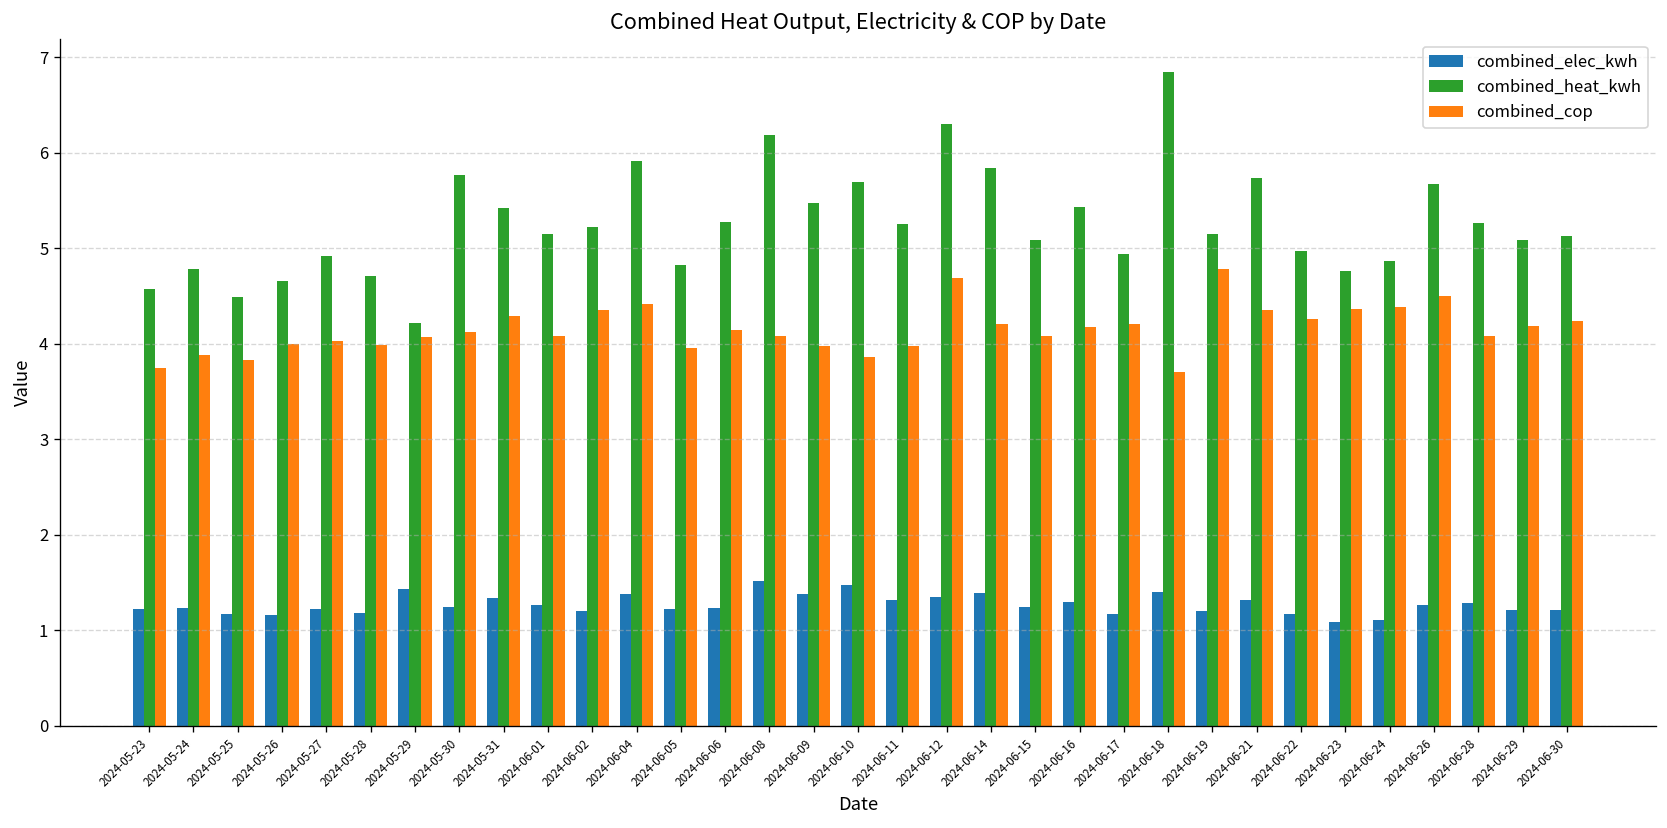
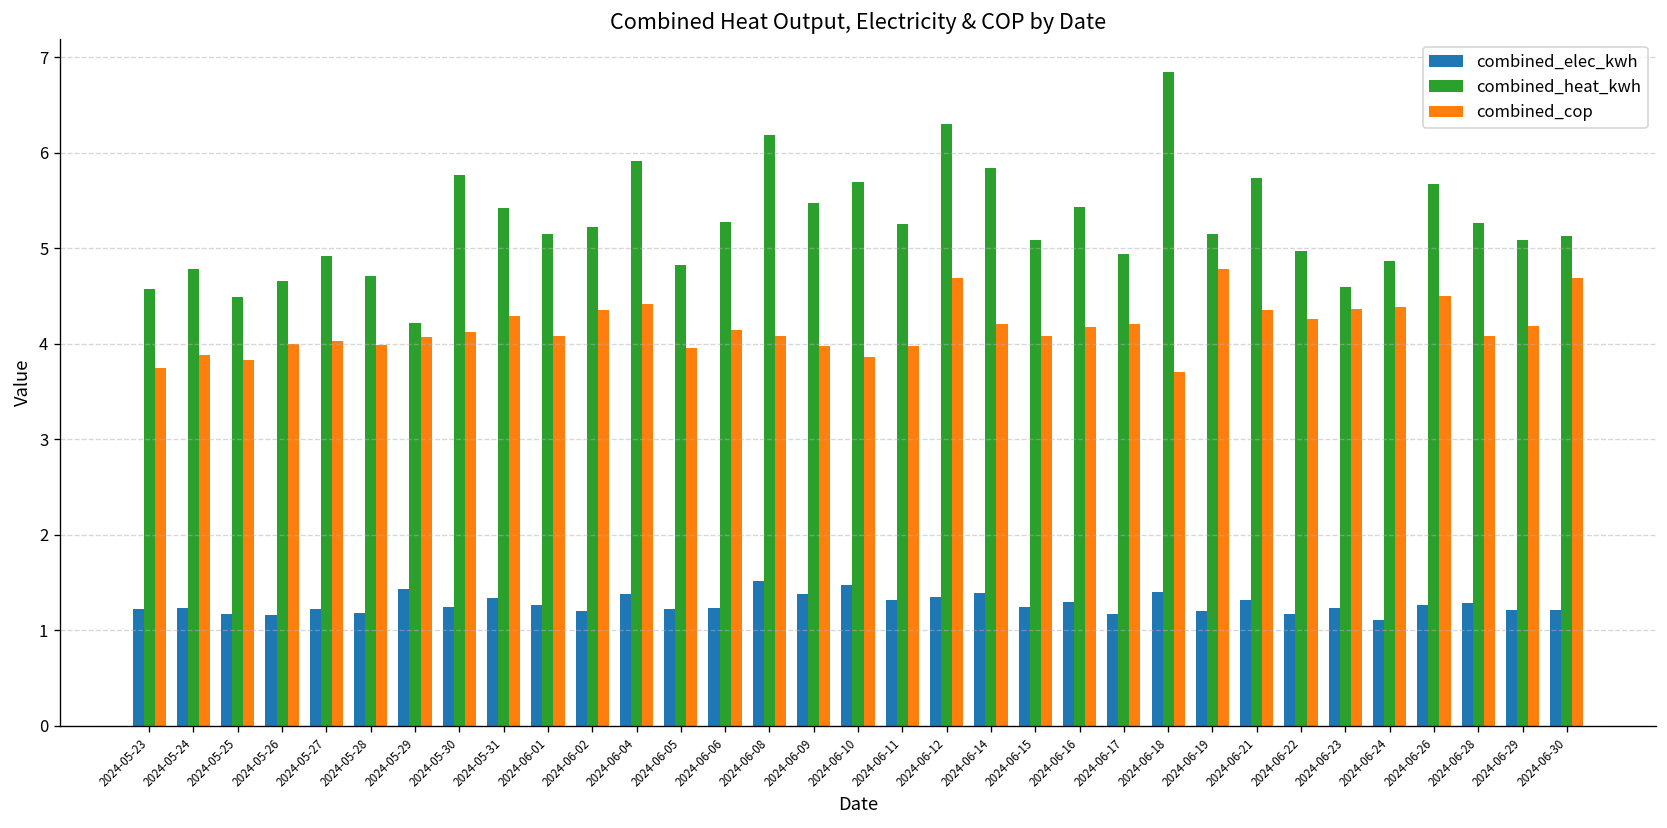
combined_elec_kwh, 2024-06-23: 1.1 -> 1.2
combined_heat_kwh, 2024-06-23: 4.8 -> 4.6
combined_cop, 2024-06-30: 4.2 -> 4.7
